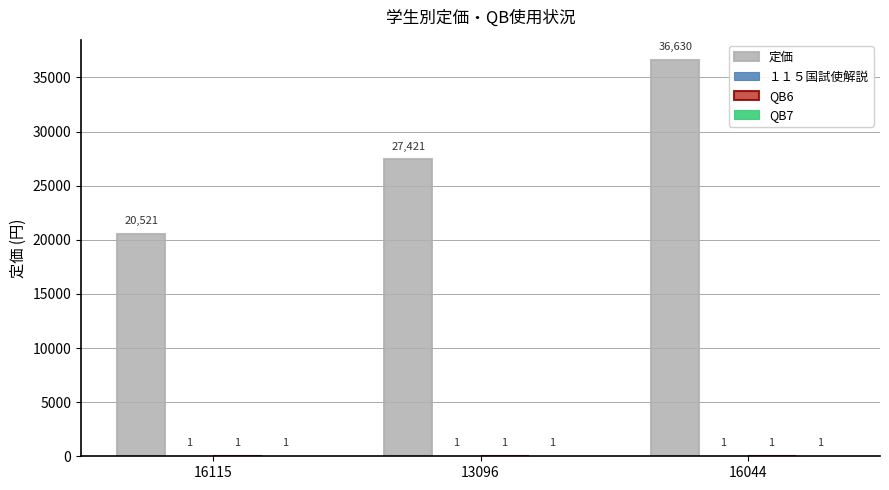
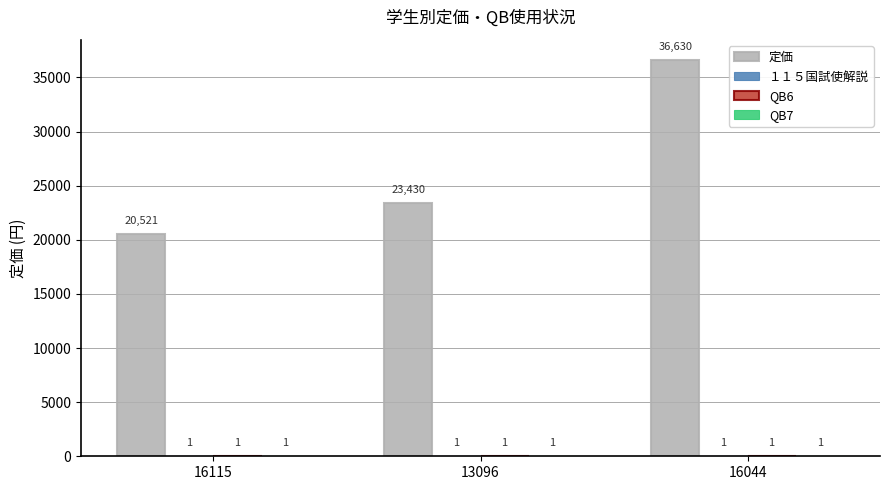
定価, 13096: 27,421 -> 23,430
